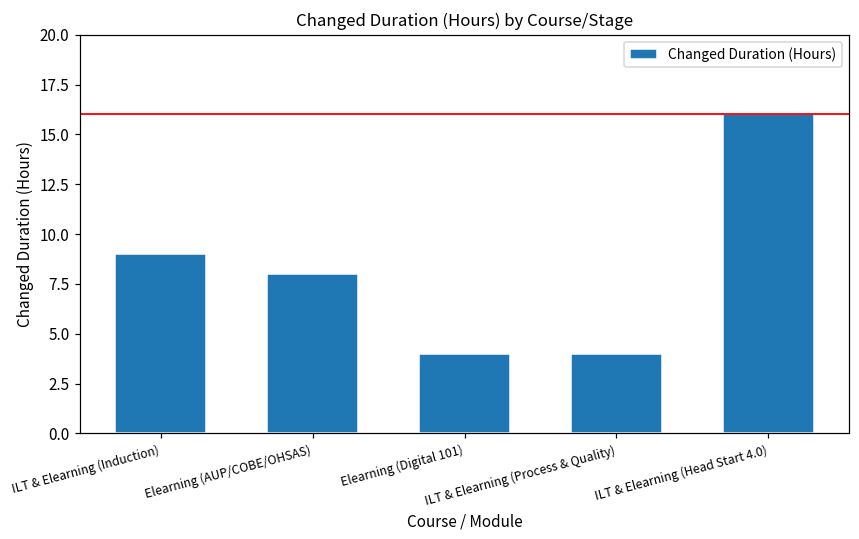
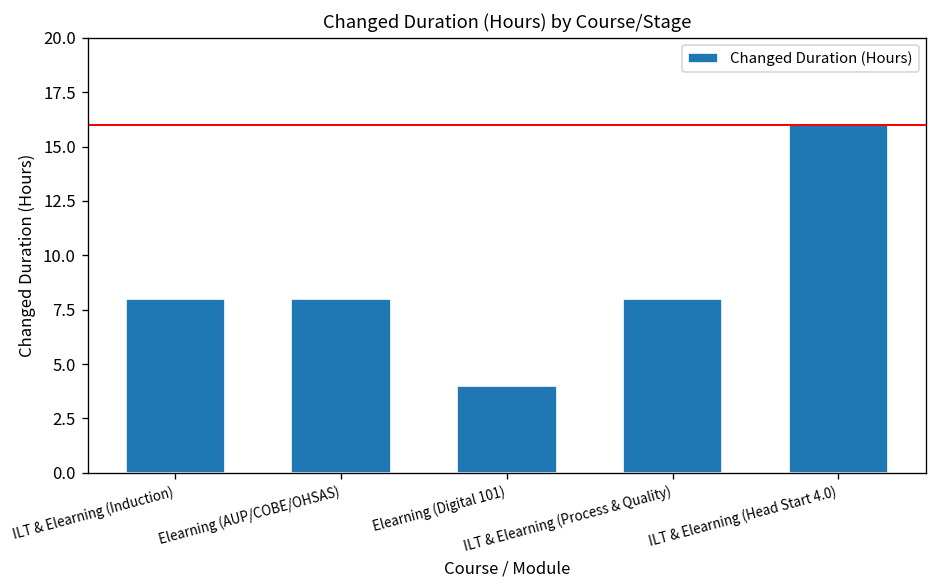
ILT & Elearning (Induction): 9 -> 8
ILT & Elearning (Process & Quality): 4 -> 8
